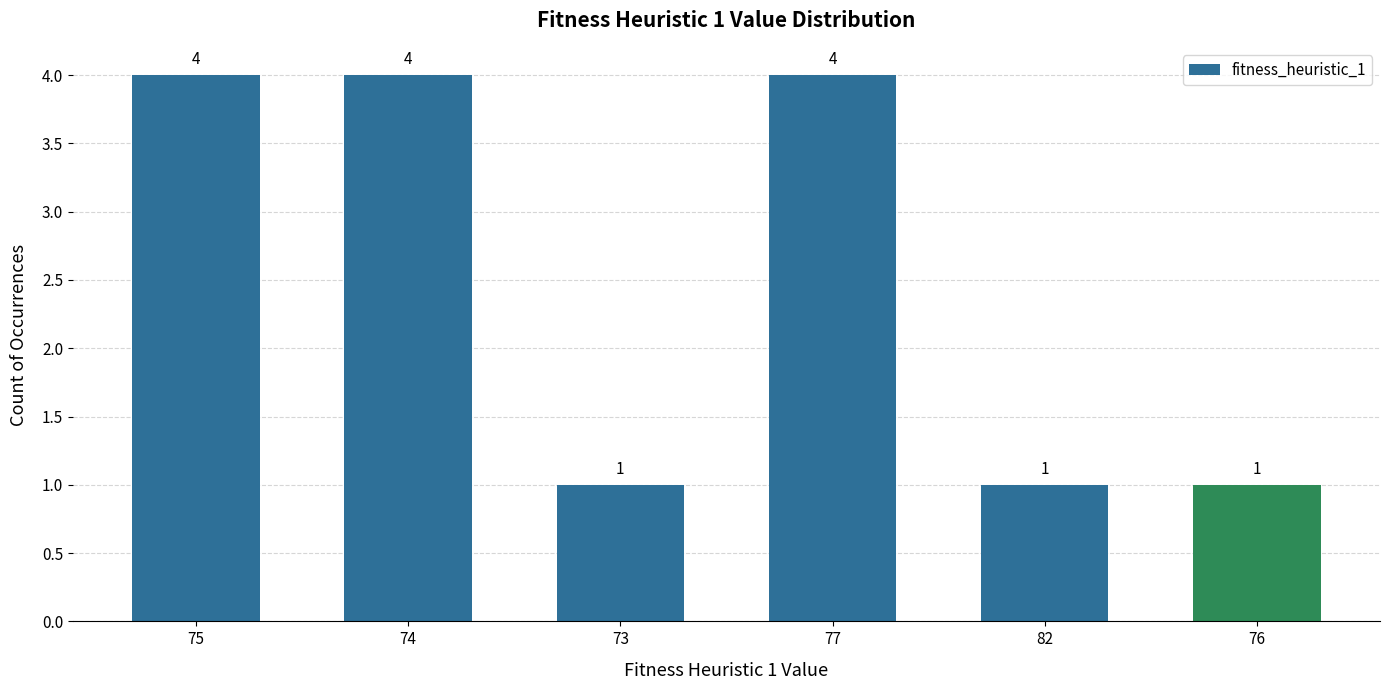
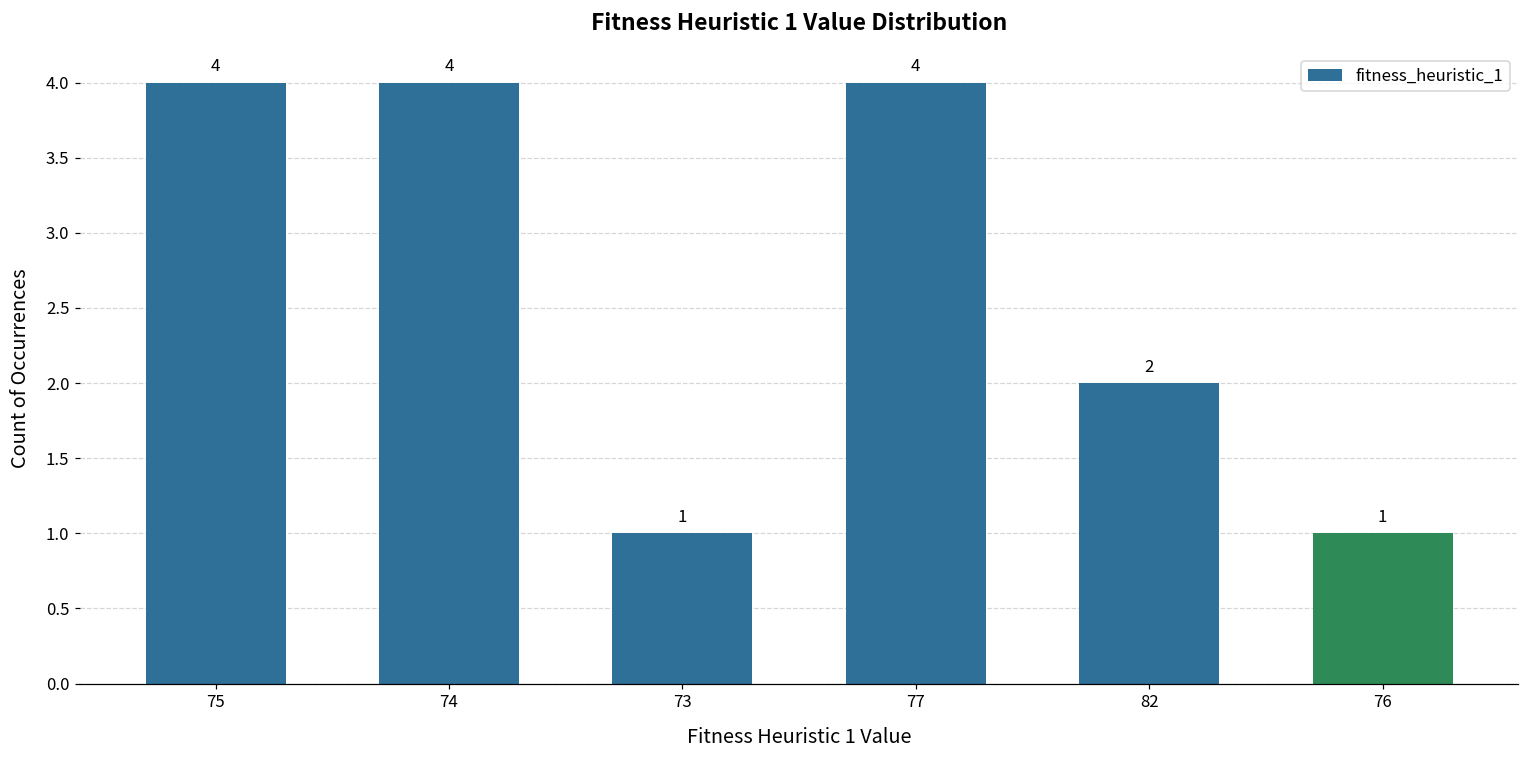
82: 1 -> 2
